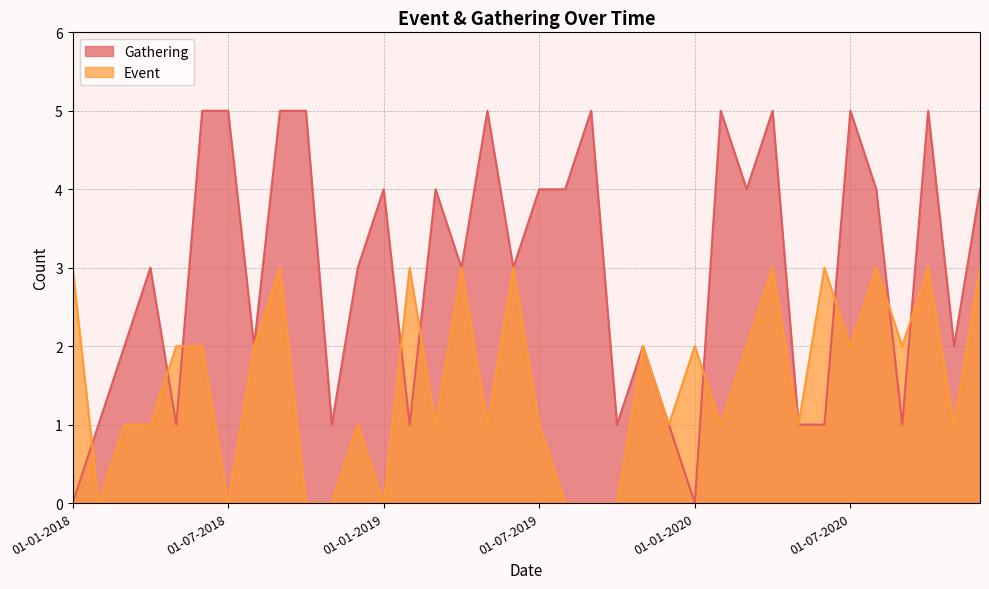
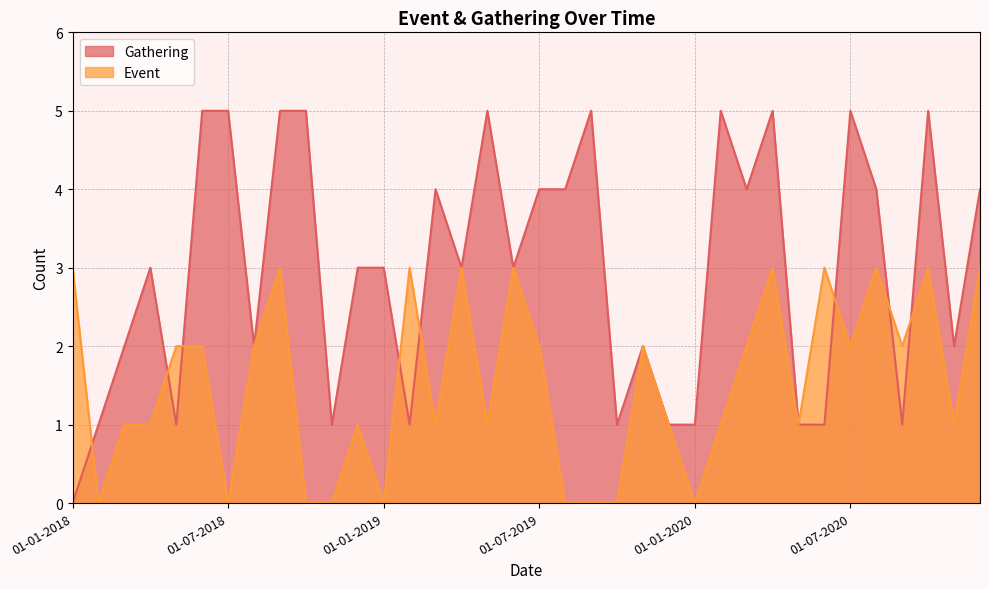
Gathering, 01-01-2019: 4 -> 3
Event, 01-07-2019: 1 -> 2
Gathering, 01-01-2020: 0 -> 1
Event, 01-01-2020: 2 -> 0
